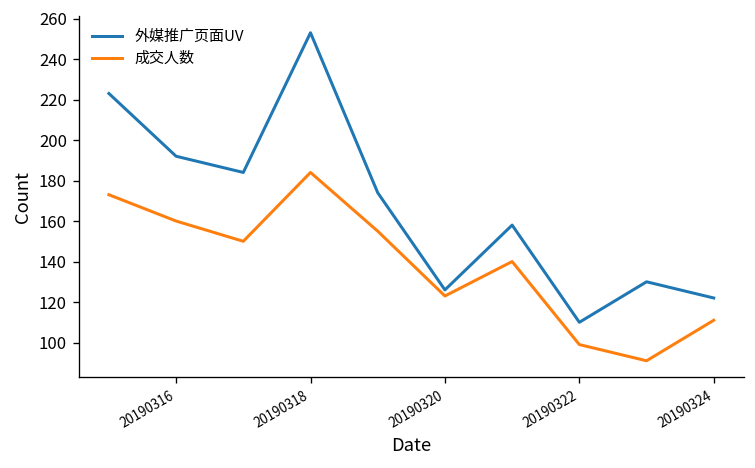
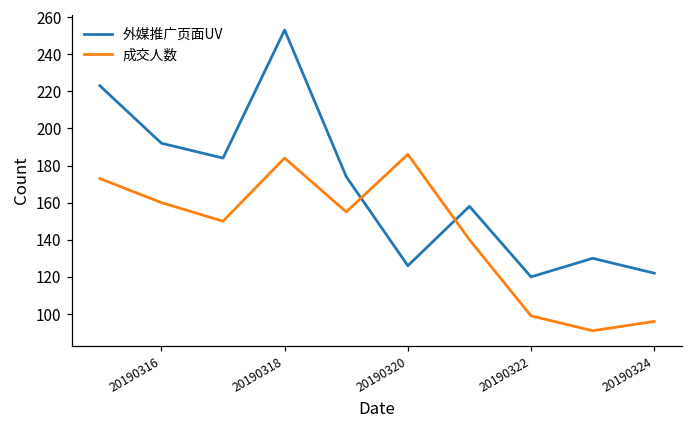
成交人数, 20190320: 123 -> 186
外媒推广页面UV, 20190322: 110 -> 120
成交人数, 20190324: 111 -> 96
